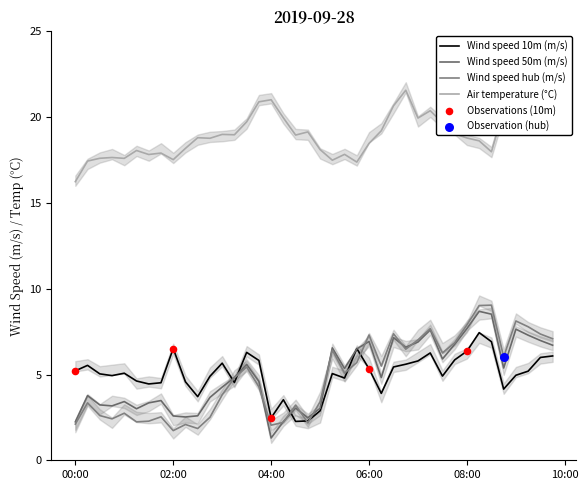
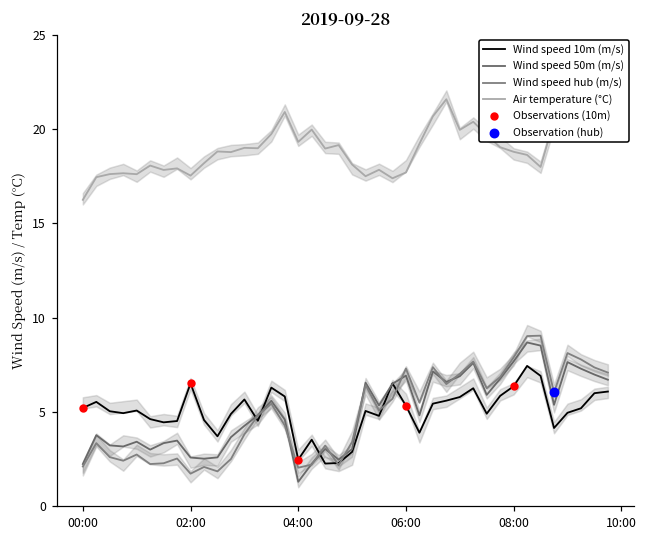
Air temperature (°C), 04:00: 21.0 -> 19.3
Air temperature (°C), 06:00: 18.5 -> 17.7
